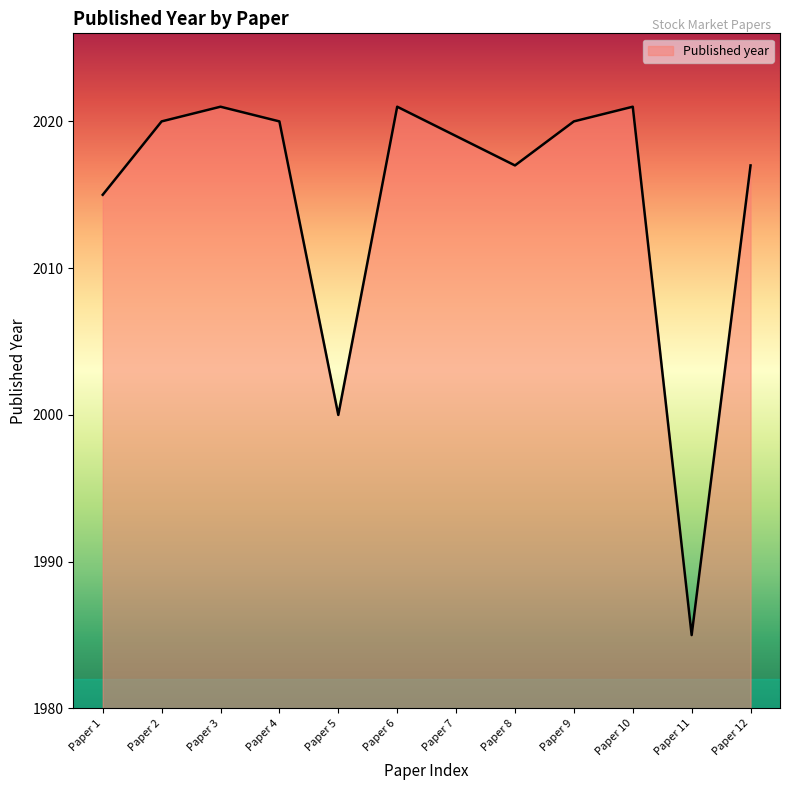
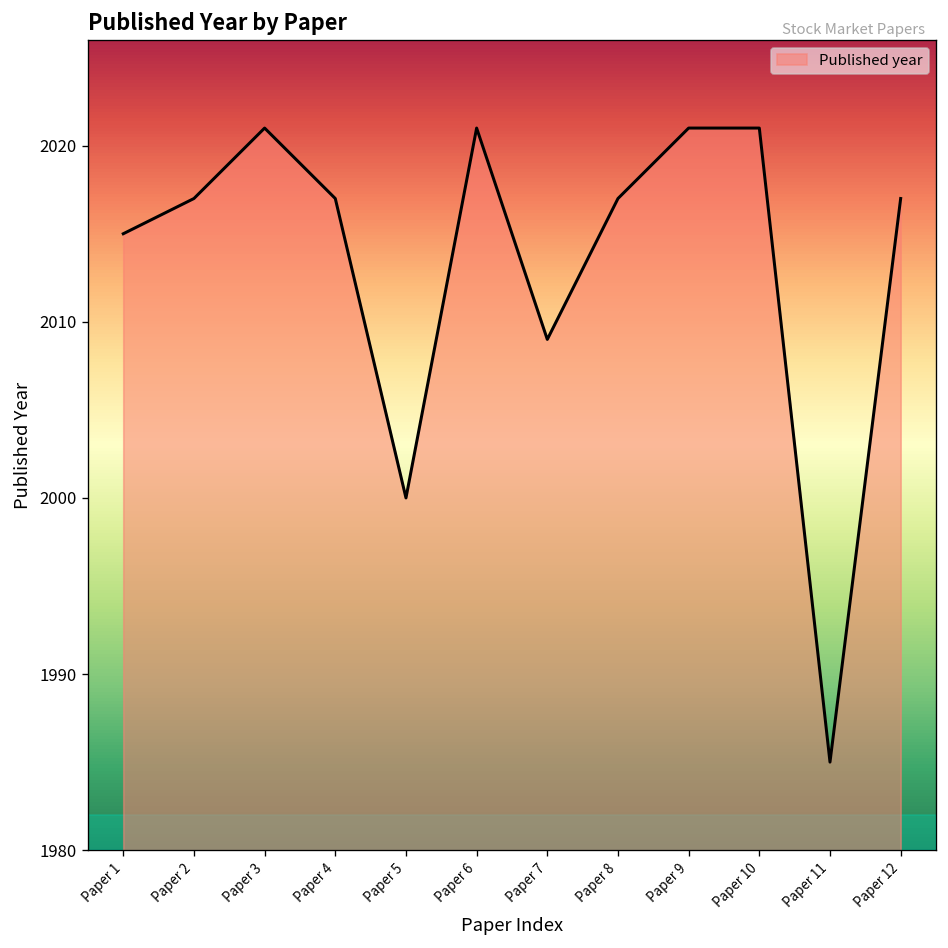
Paper 2: 2020 -> 2017
Paper 4: 2020 -> 2017
Paper 7: 2019 -> 2009
Paper 9: 2020 -> 2021
